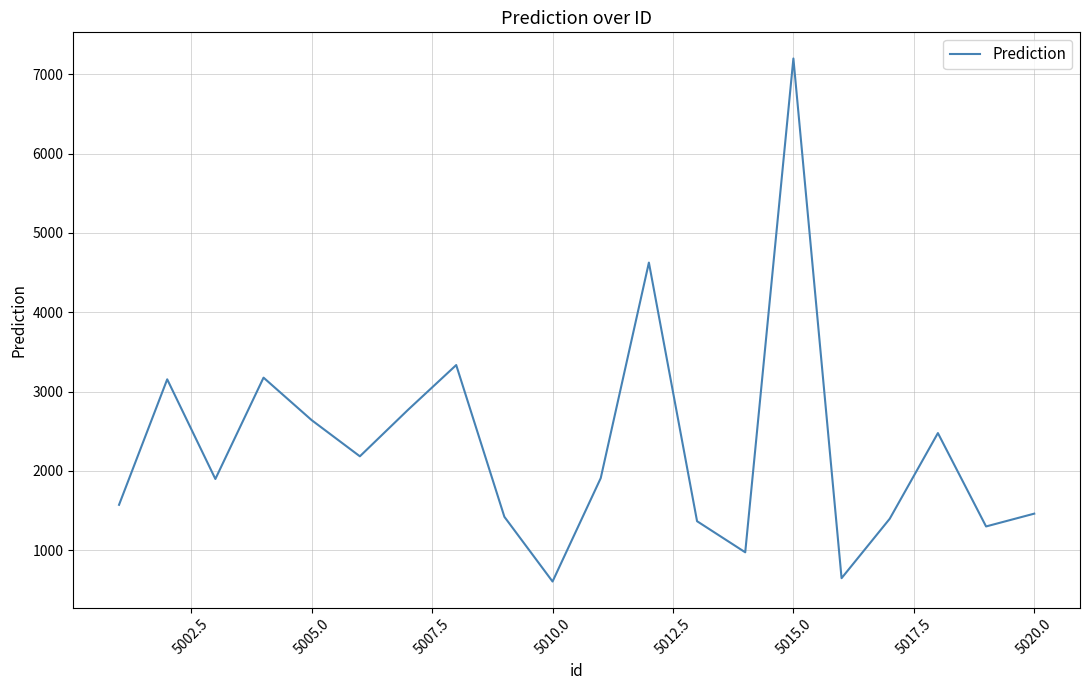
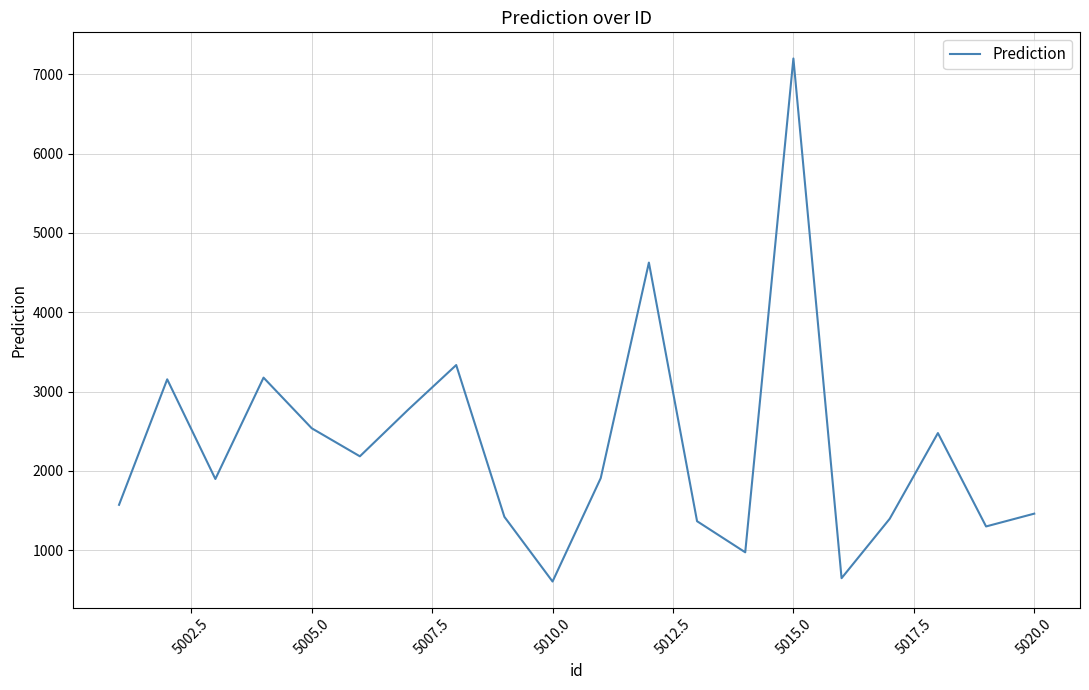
5005.0: 2600 -> 2500
